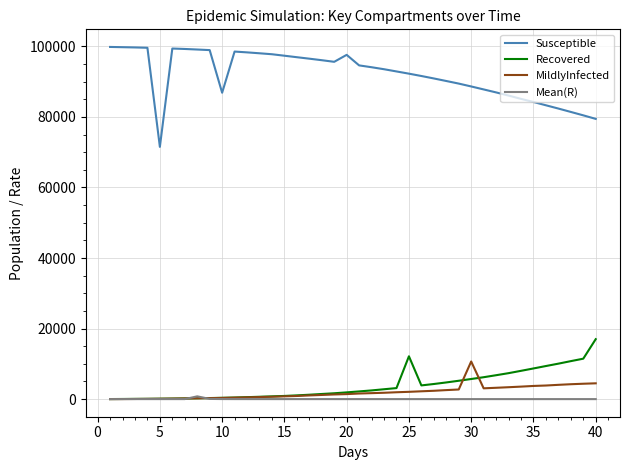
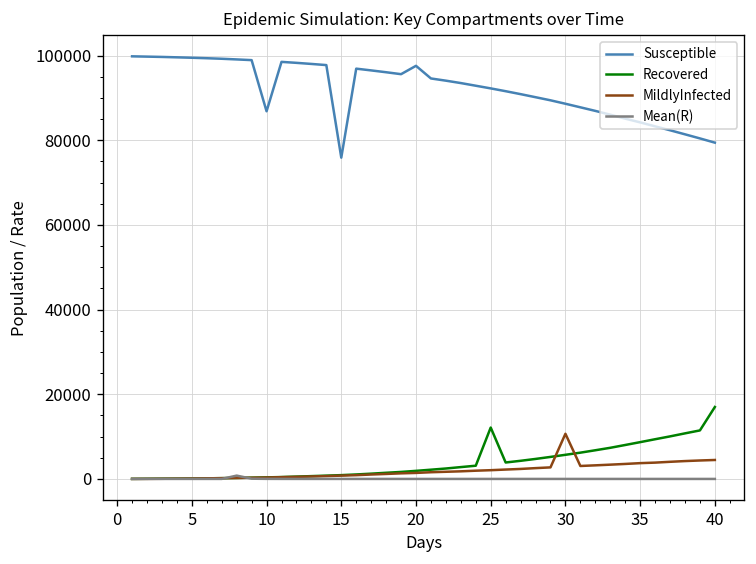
Susceptible, 5: 72000 -> 100000
Susceptible, 15: 97000 -> 76000
